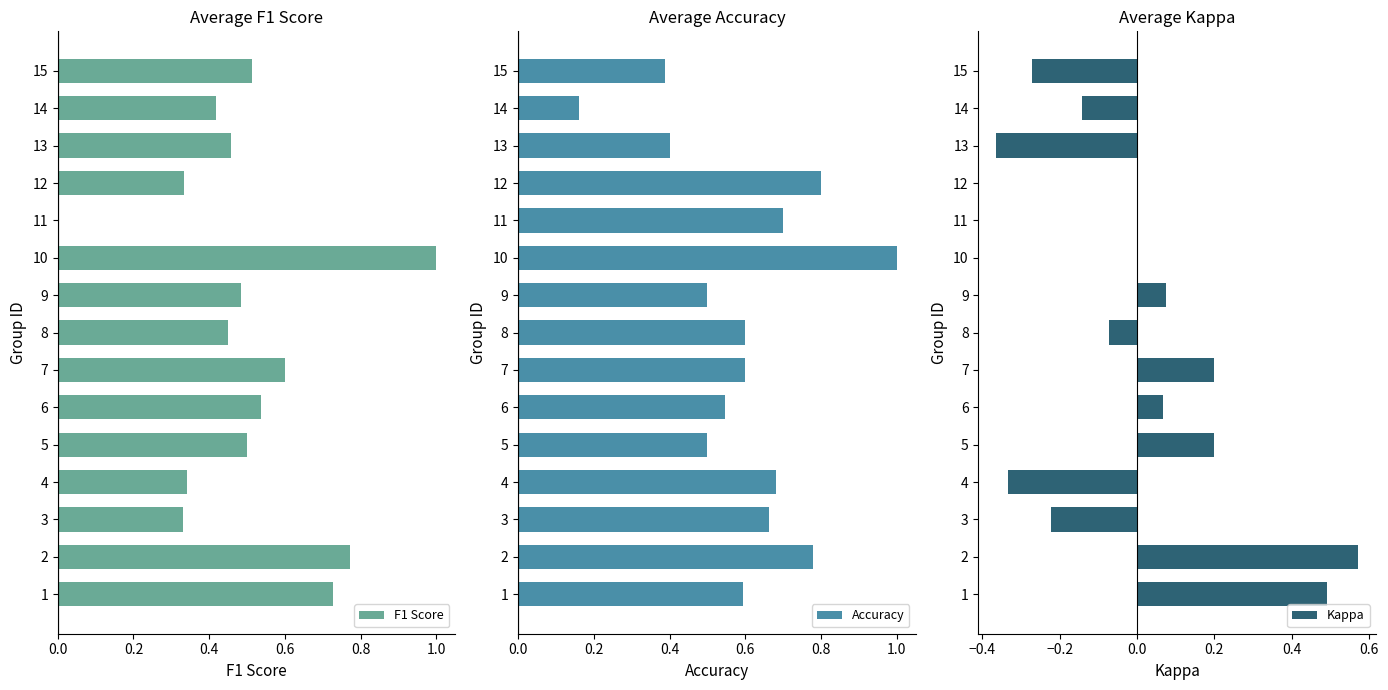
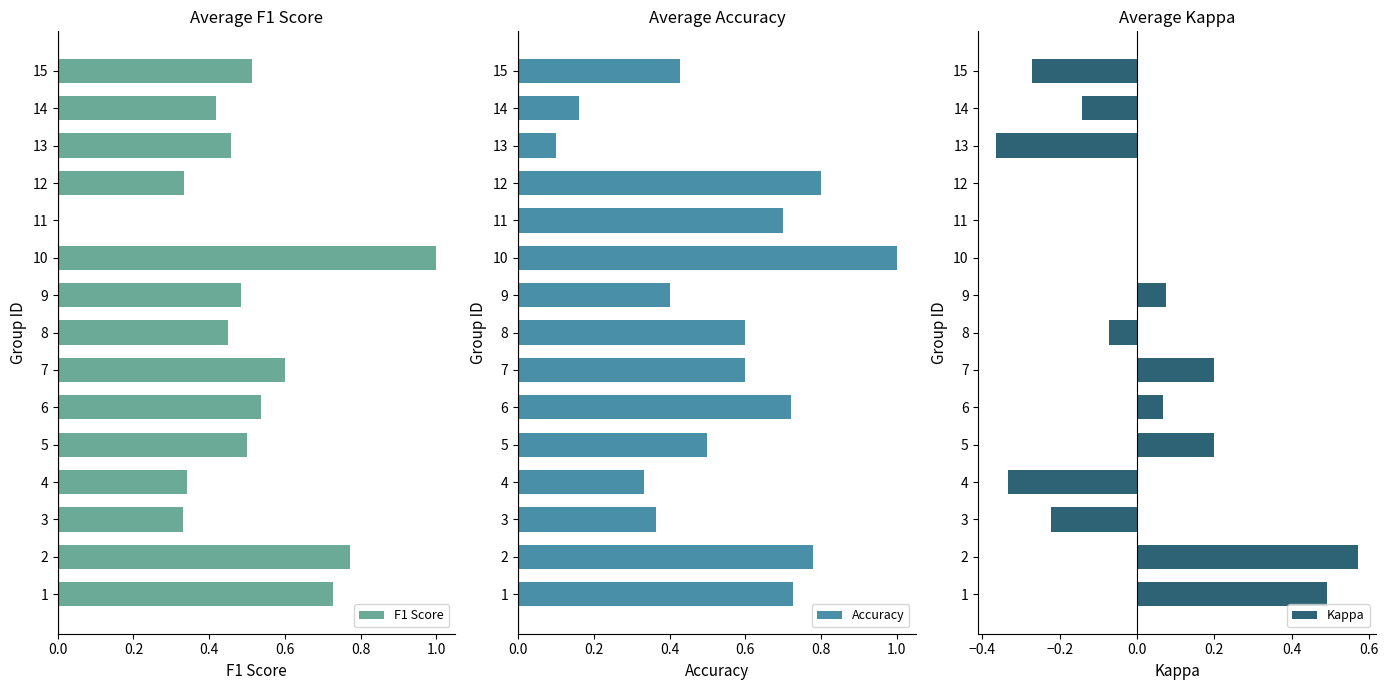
Average Accuracy, 15: 0.39 -> 0.43
Average Accuracy, 13: 0.4 -> 0.1
Average Accuracy, 9: 0.5 -> 0.4
Average Accuracy, 6: 0.55 -> 0.72
Average Accuracy, 4: 0.68 -> 0.33
Average Accuracy, 3: 0.66 -> 0.36
Average Accuracy, 1: 0.59 -> 0.73
